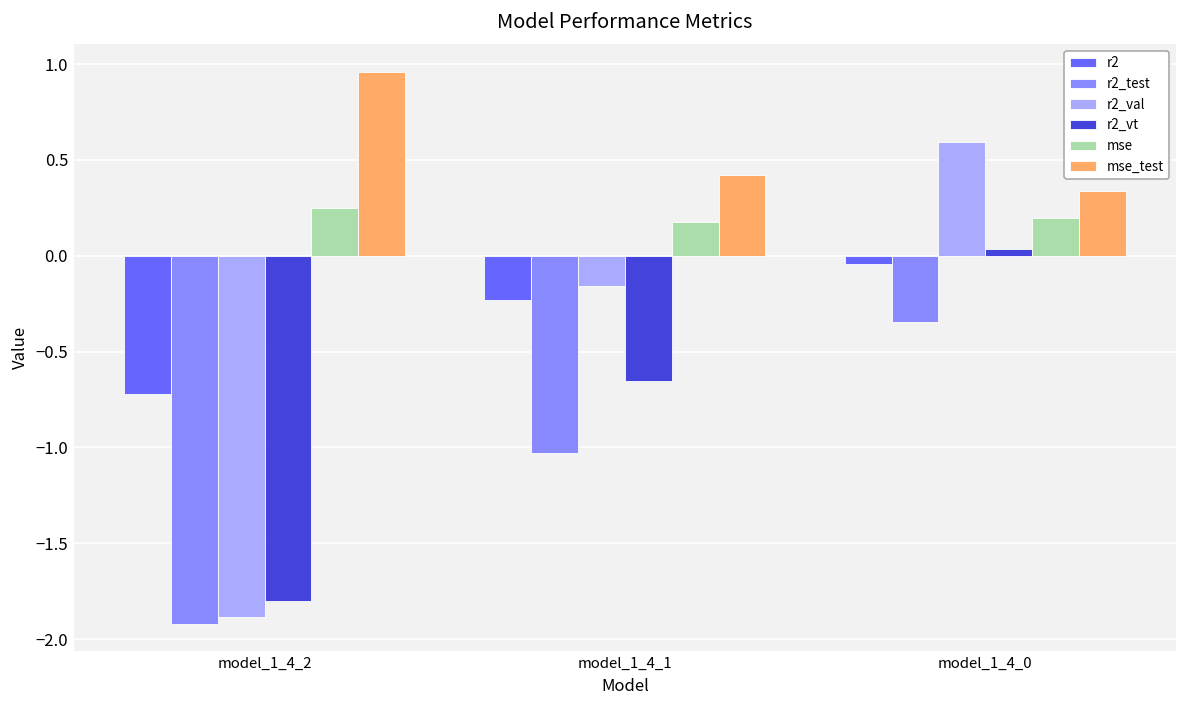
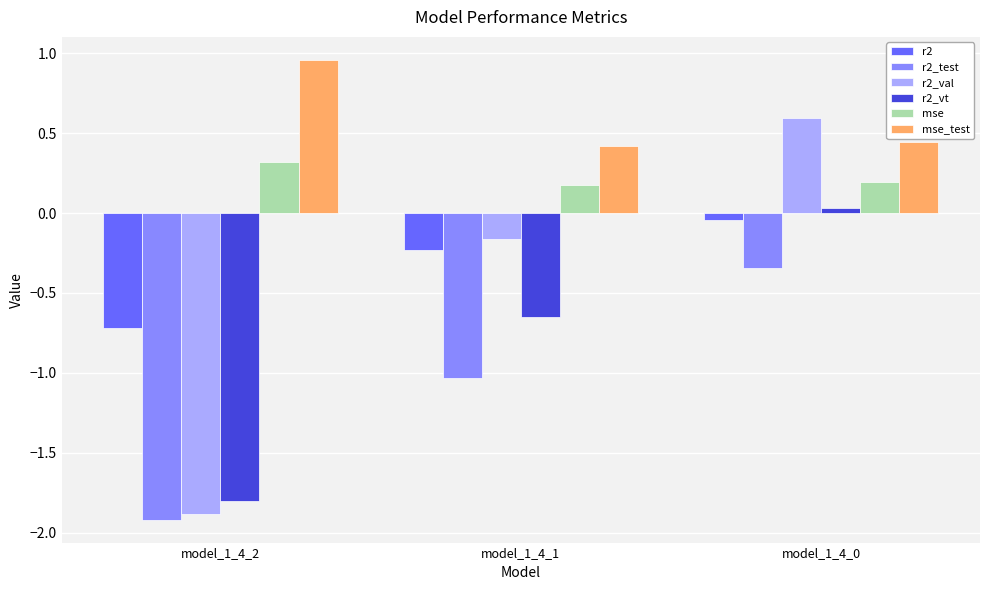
mse, model_1_4_2: 0.25 -> 0.32
mse_test, model_1_4_0: 0.34 -> 0.44
